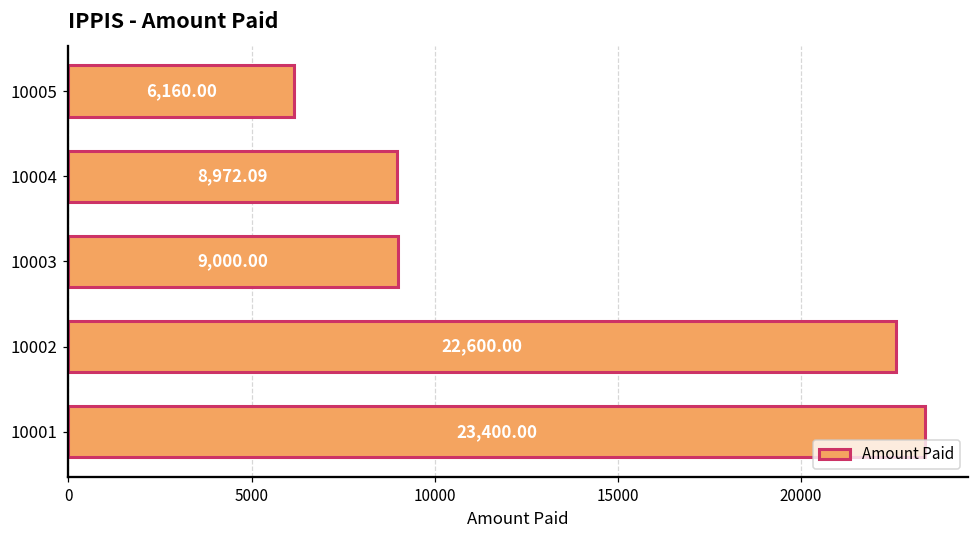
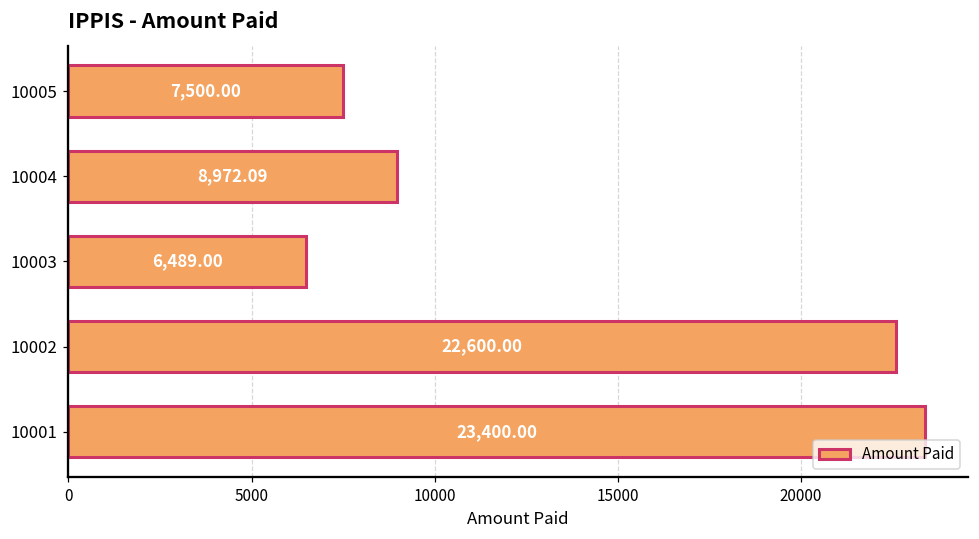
10005: 6,160.00 -> 7,500.00
10003: 9,000.00 -> 6,489.00
